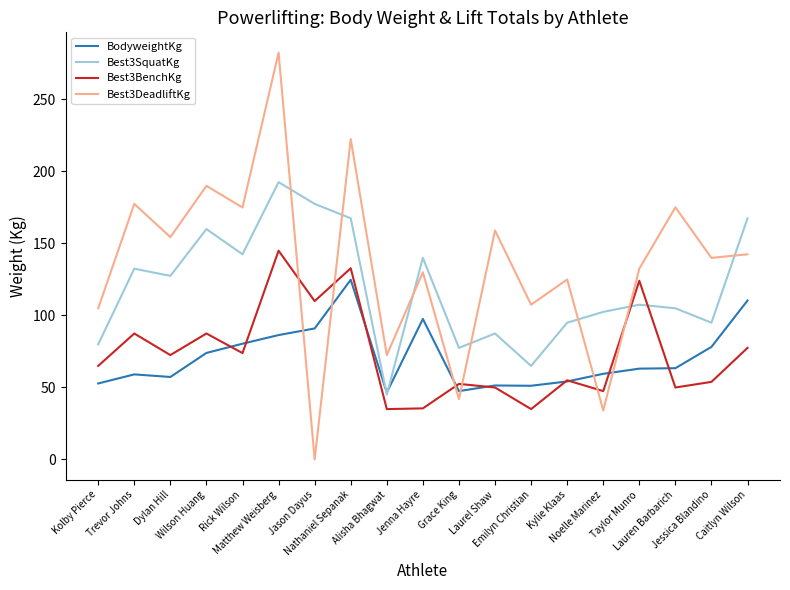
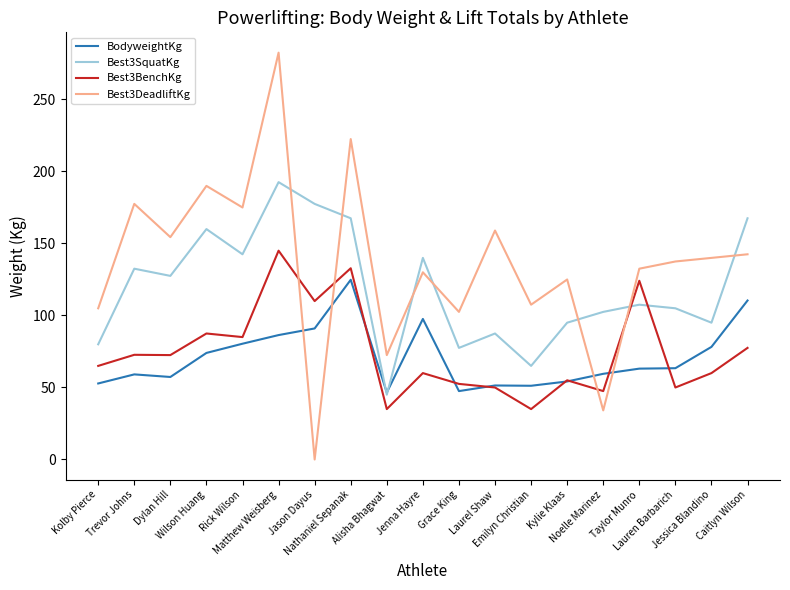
Best3BenchKg, Trevor Johns: 88 -> 73
Best3BenchKg, Rick Wilson: 74 -> 85
Best3BenchKg, Jenna Hayre: 36 -> 60
Best3DeadliftKg, Grace King: 42 -> 103
Best3DeadliftKg, Lauren Barbarich: 175 -> 138
Best3BenchKg, Jessica Blandino: 54 -> 60
